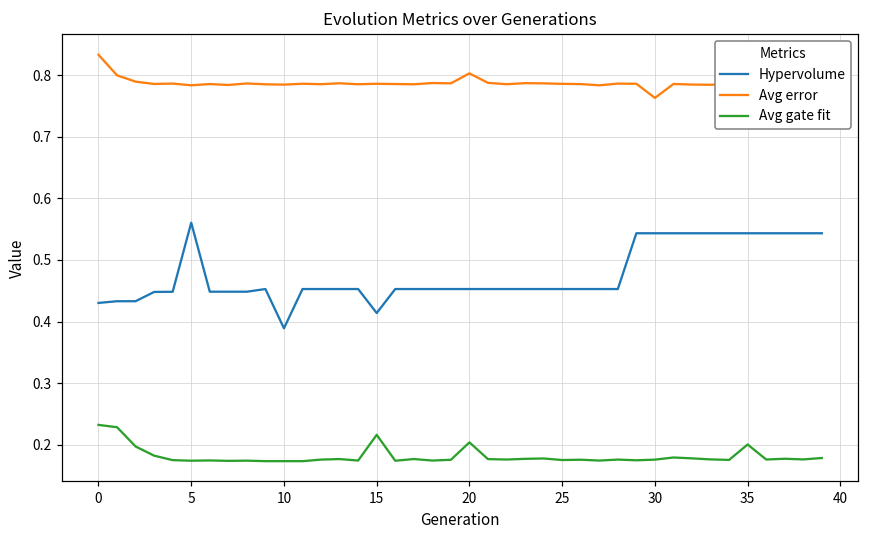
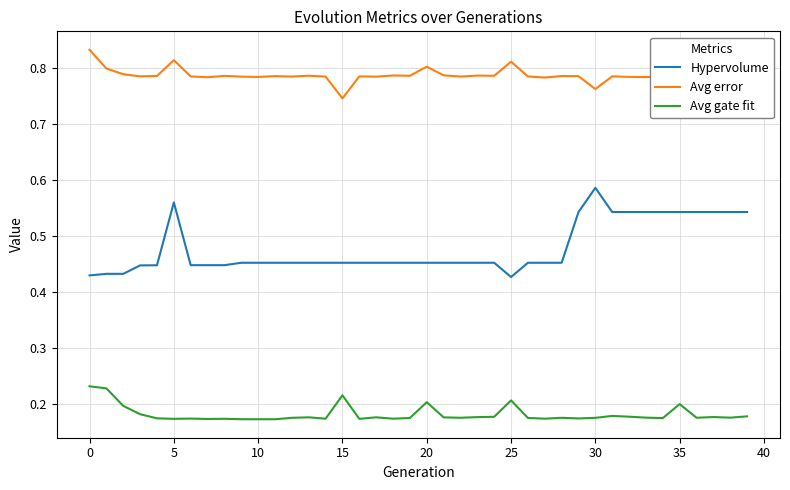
Avg error, 5: 0.78 -> 0.81
Hypervolume, 10: 0.39 -> 0.45
Hypervolume, 15: 0.41 -> 0.45
Avg error, 15: 0.79 -> 0.75
Hypervolume, 25: 0.45 -> 0.43
Avg error, 25: 0.79 -> 0.81
Avg gate fit, 25: 0.18 -> 0.21
Hypervolume, 30: 0.54 -> 0.59
